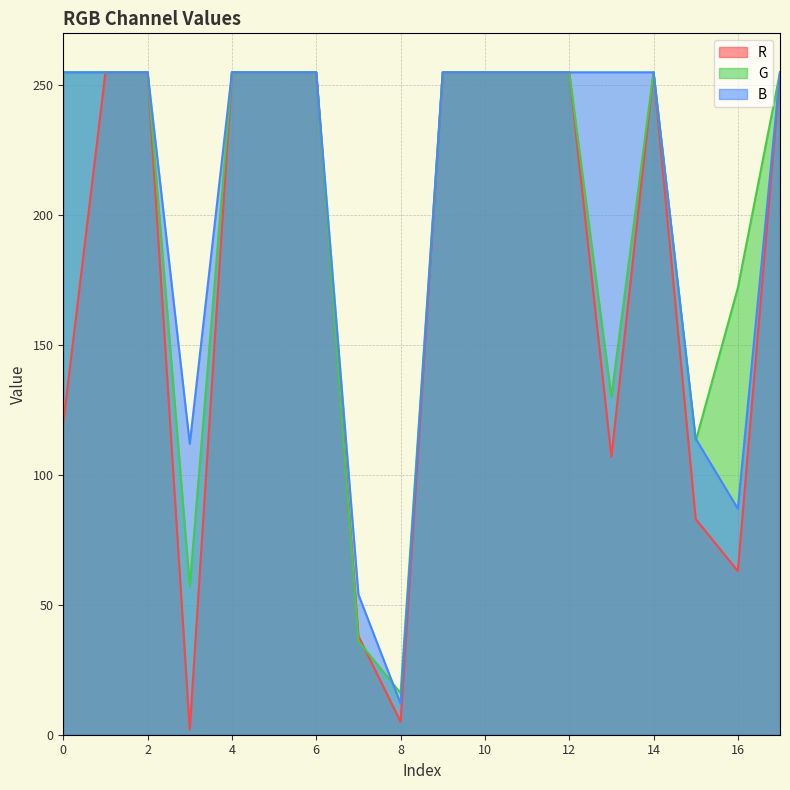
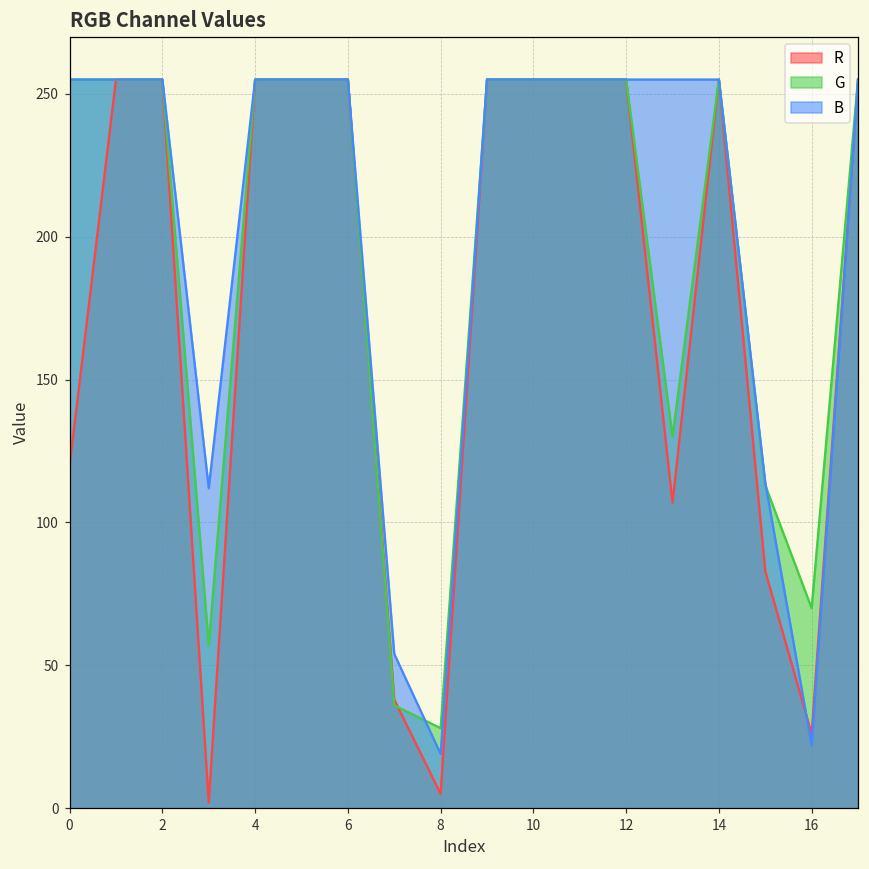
G, 8: 16 -> 28
B, 8: 12 -> 19
R, 16: 63 -> 26
G, 16: 172 -> 70
B, 16: 87 -> 22
